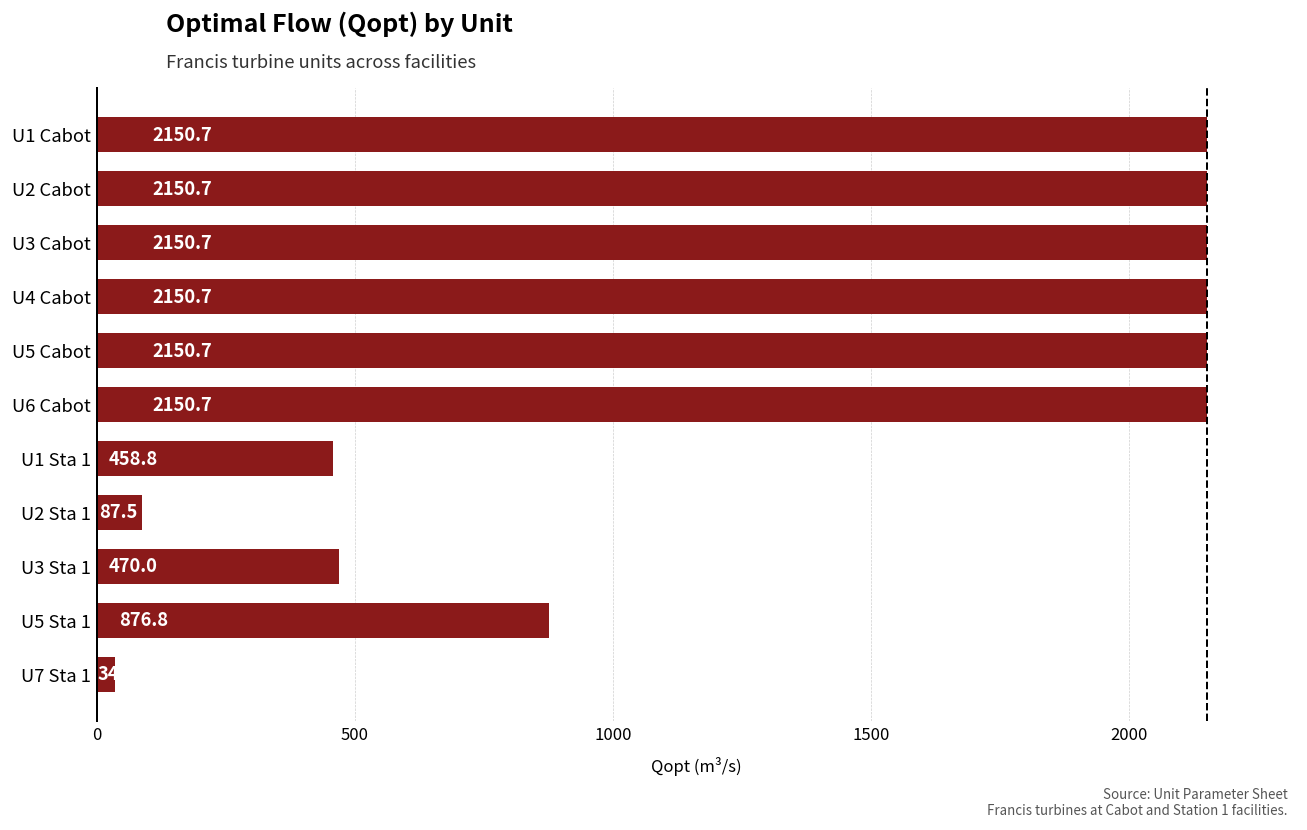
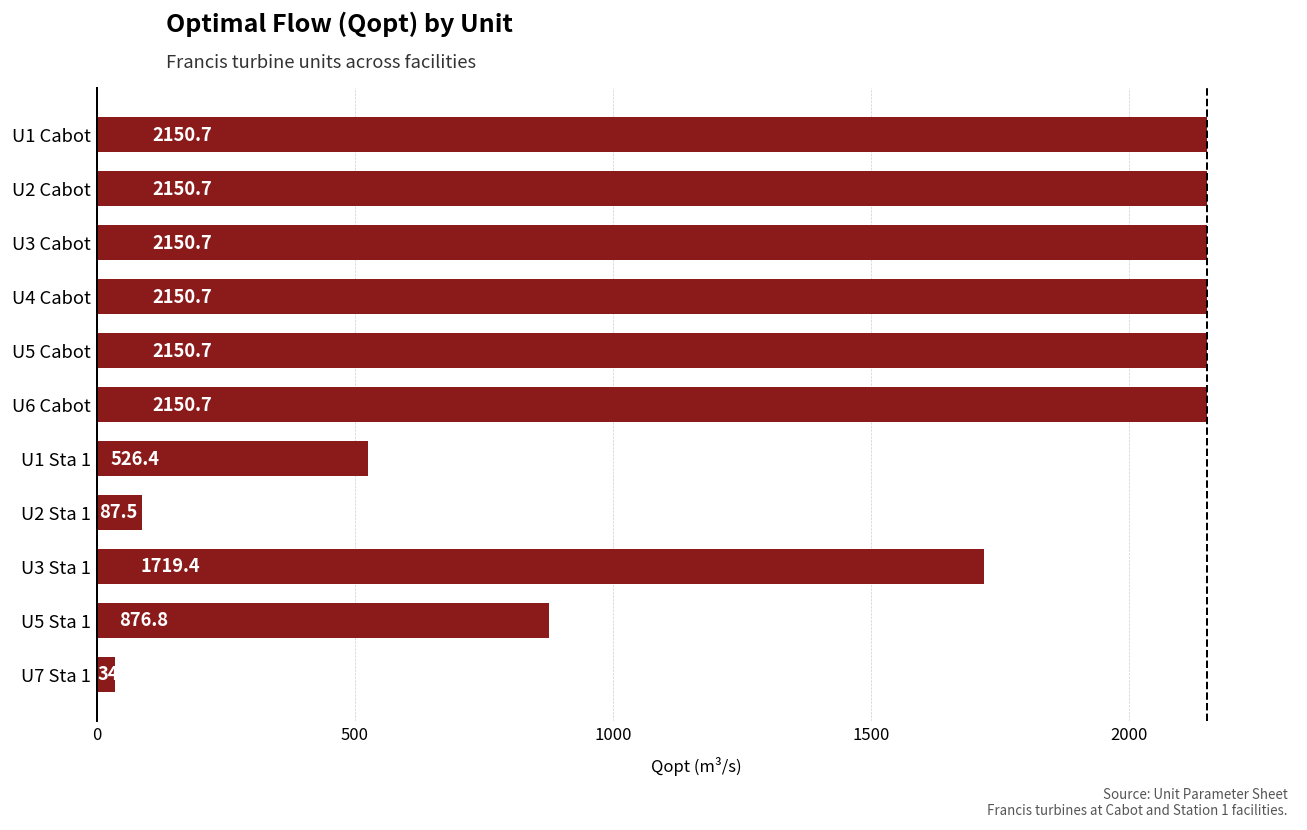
U1 Sta 1: 458.8 -> 526.4
U3 Sta 1: 470.0 -> 1719.4
